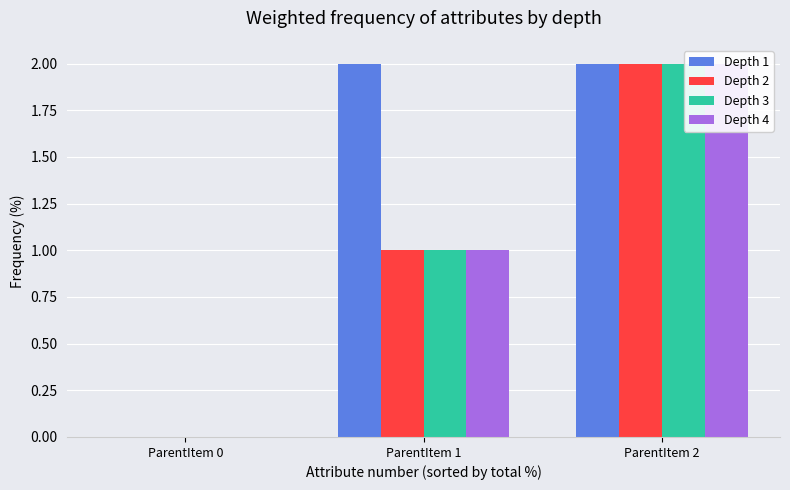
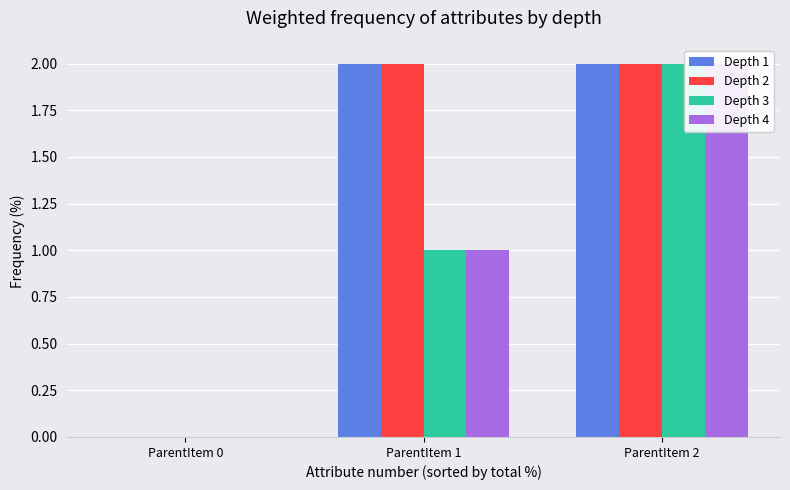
Depth 2, ParentItem 1: 1 -> 2
